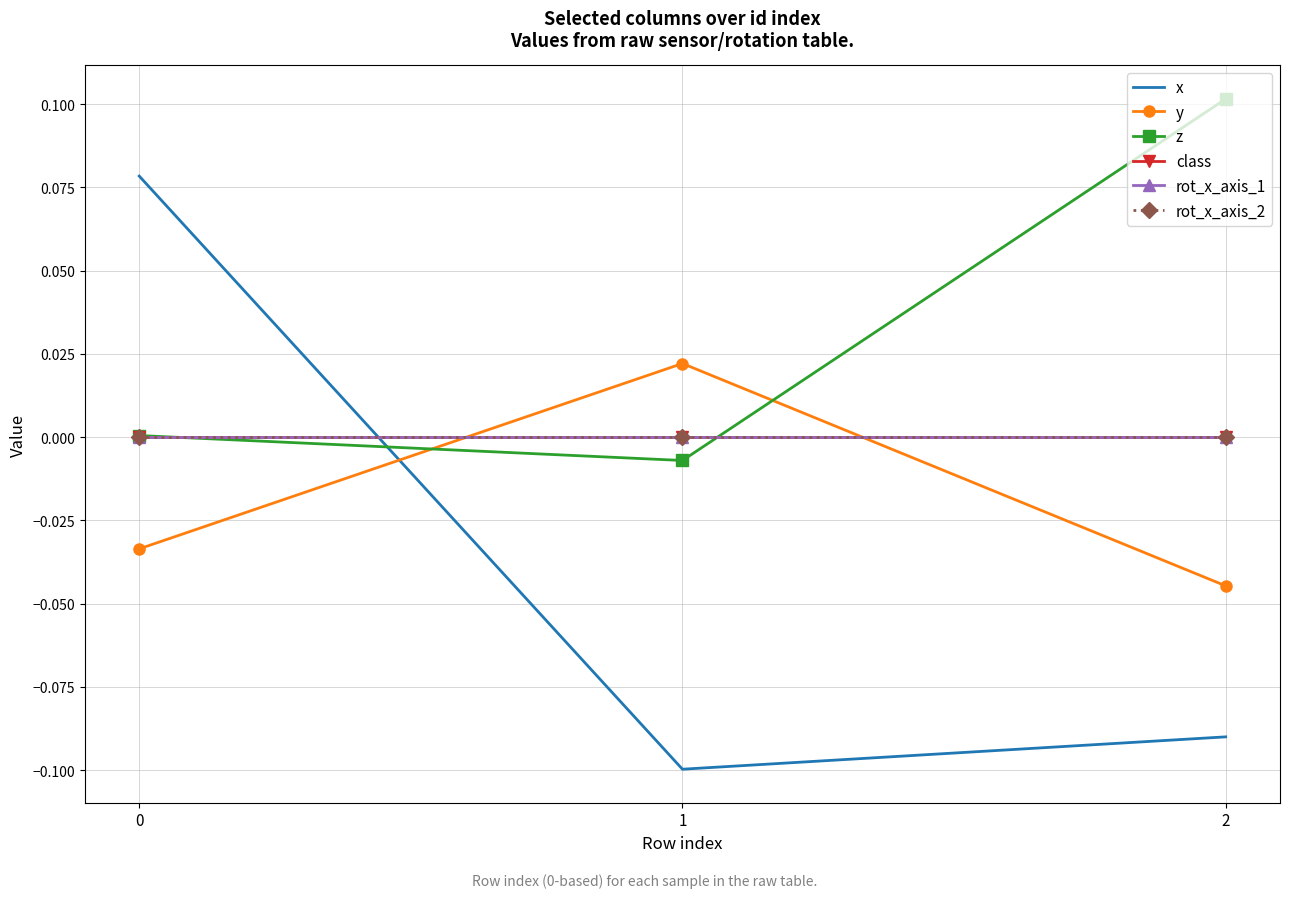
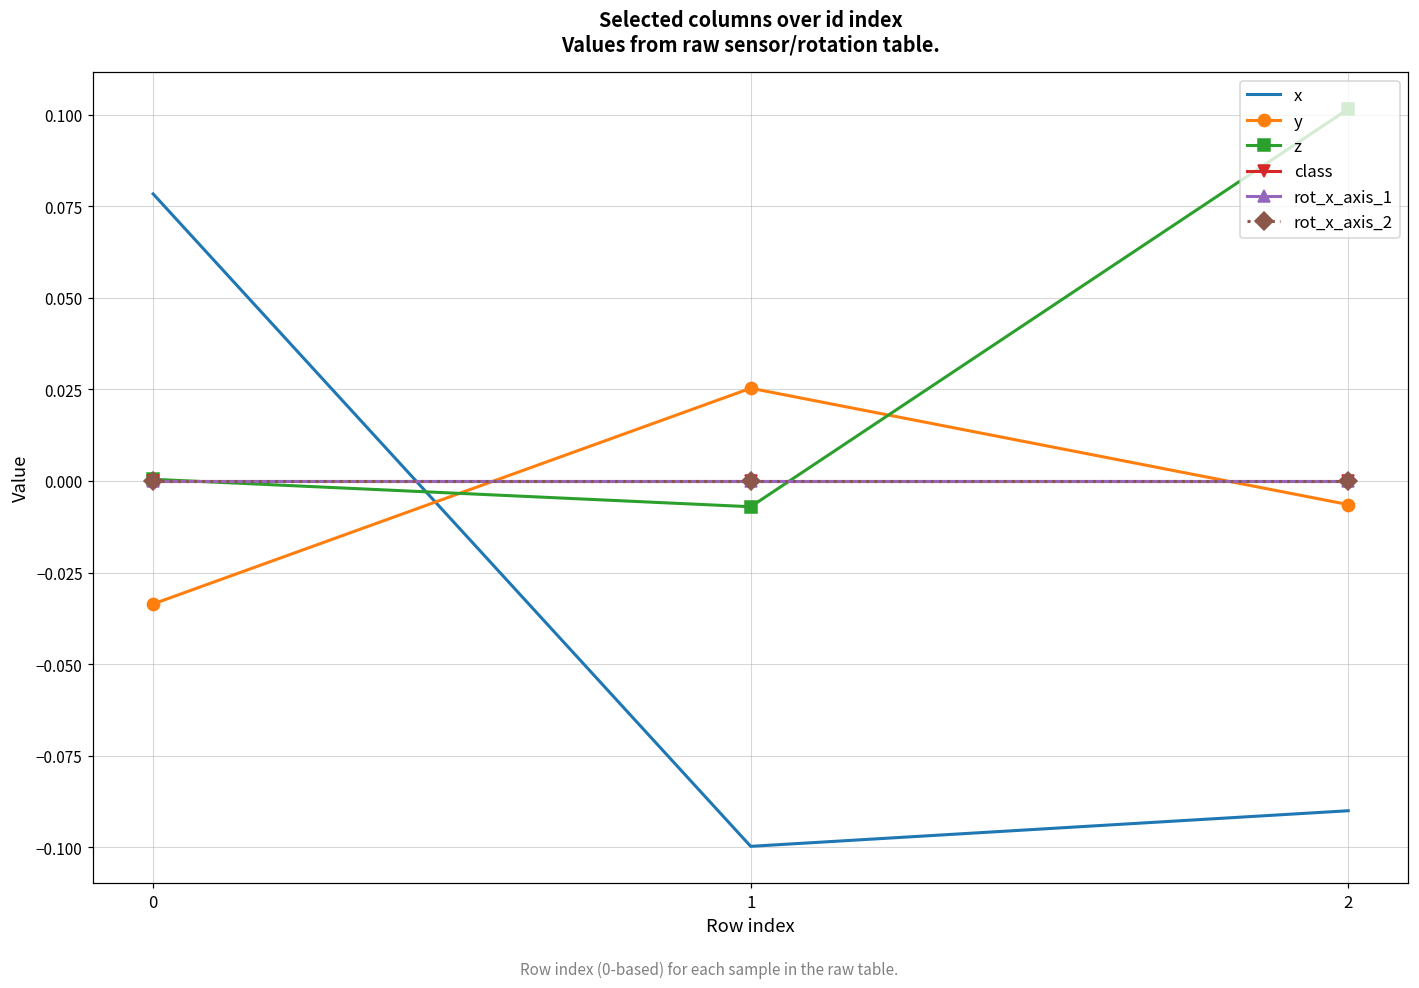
y, 1: 0.022 -> 0.025
y, 2: -0.045 -> -0.006
